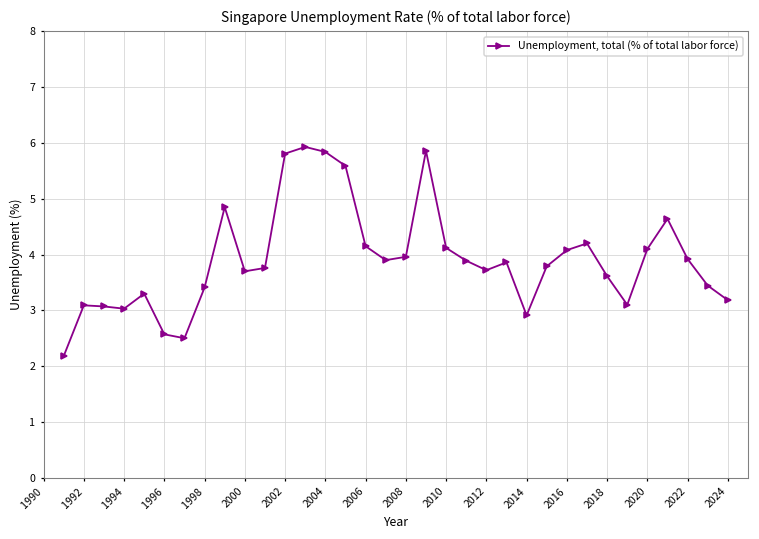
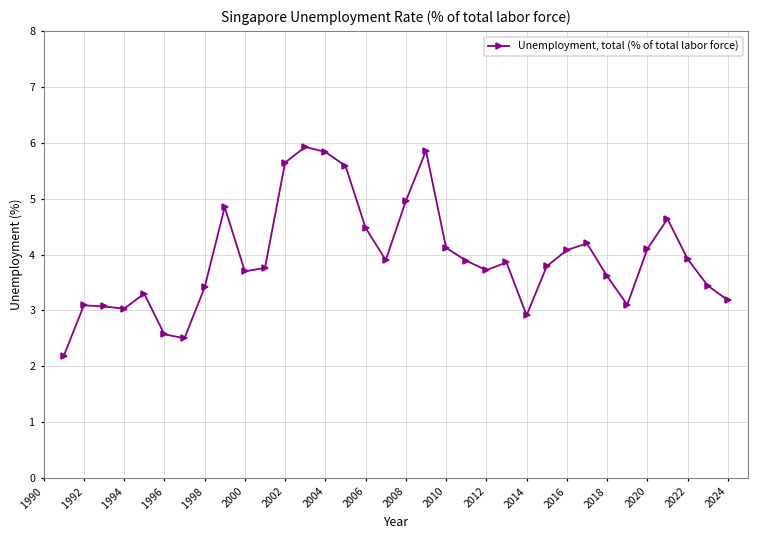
2002: 5.8 -> 5.7
2006: 4.2 -> 4.5
2008: 4.0 -> 5.0
